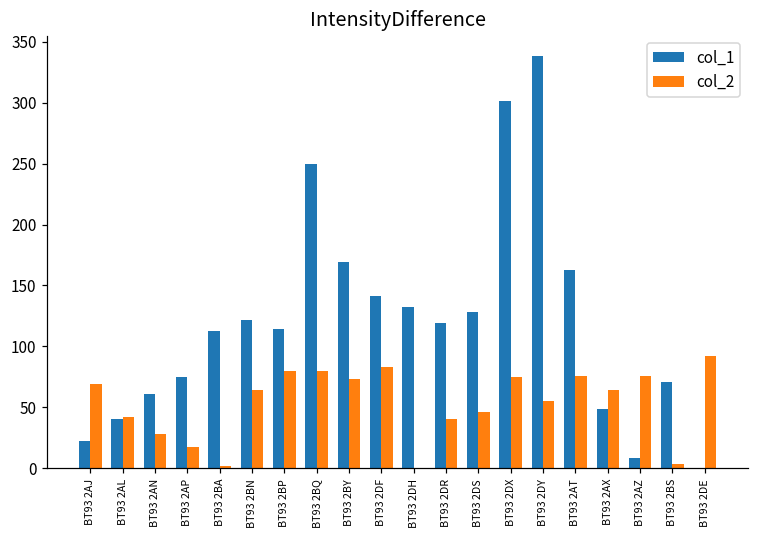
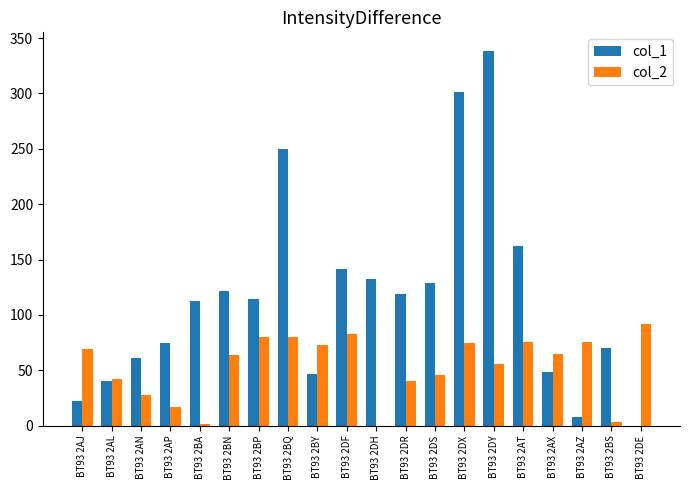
col_1, BT93 2BY: 170 -> 46
